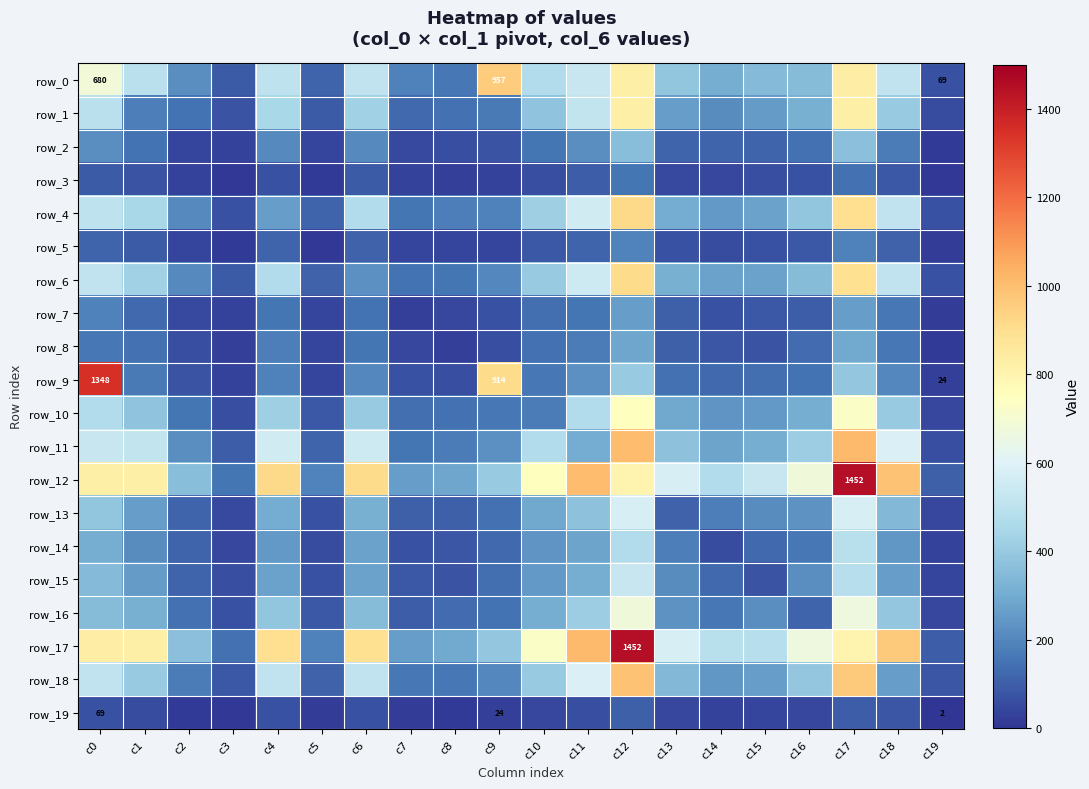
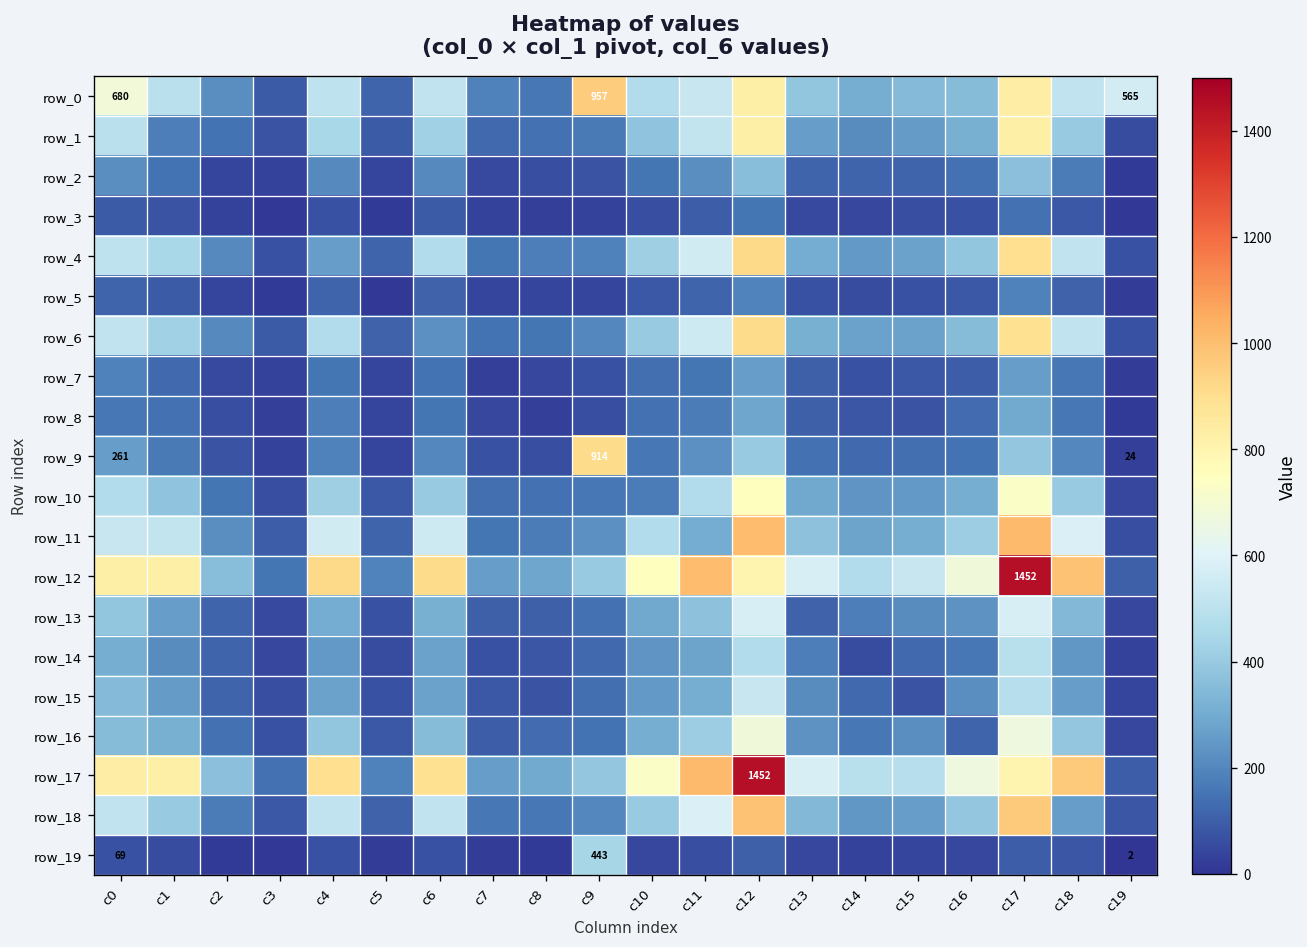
row_0, c19: 69 -> 565
row_9, c0: 1348 -> 261
row_19, c9: 24 -> 443
